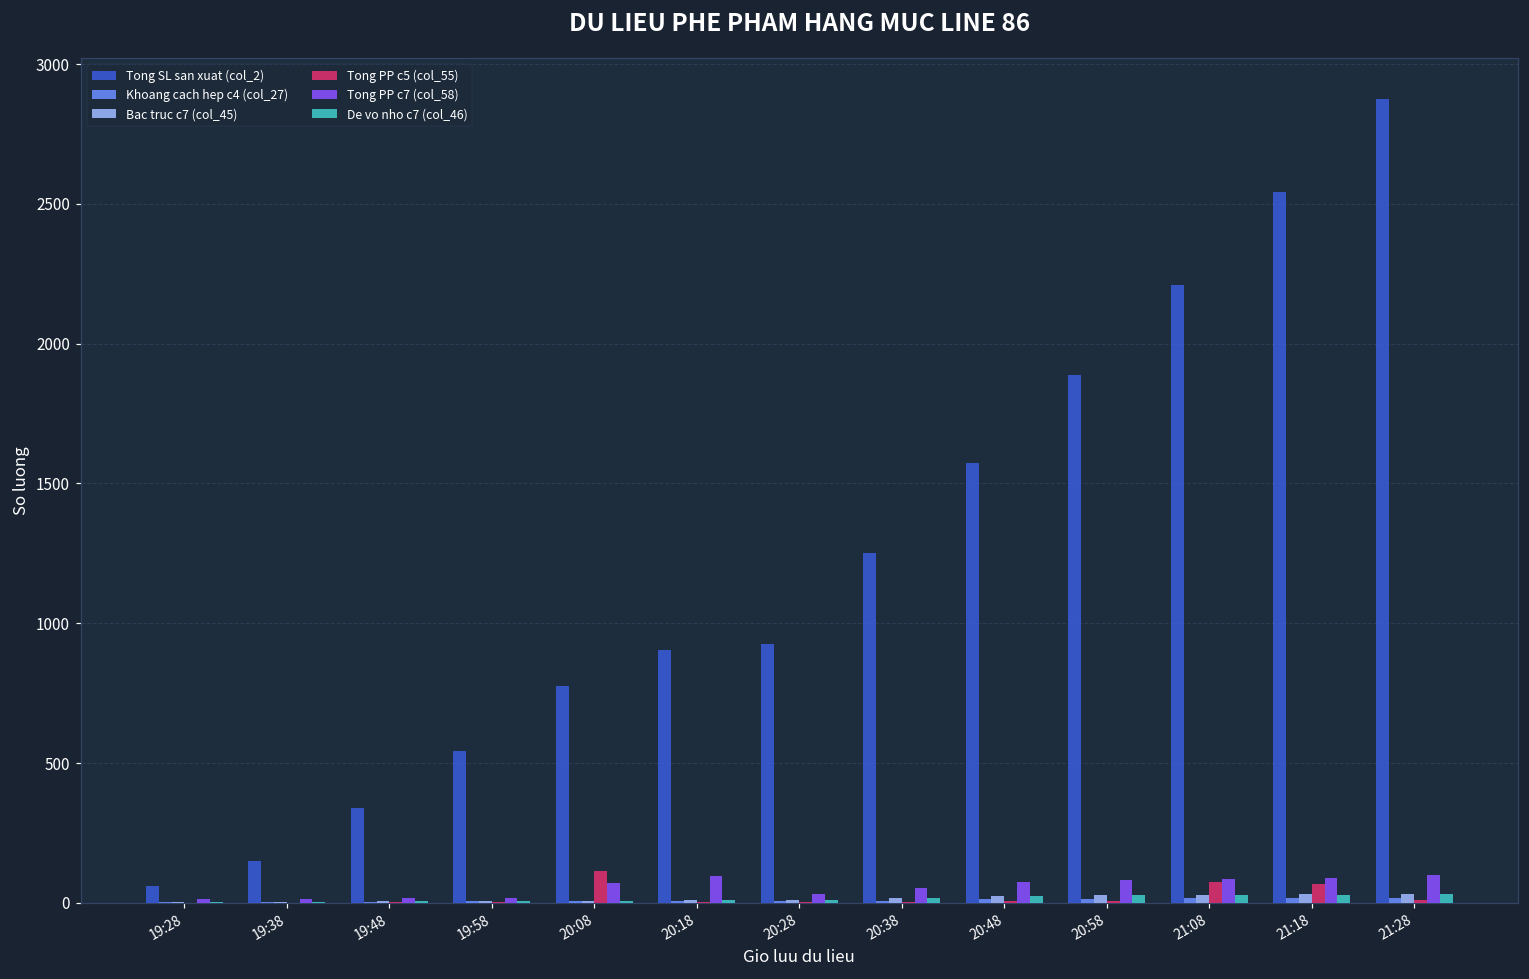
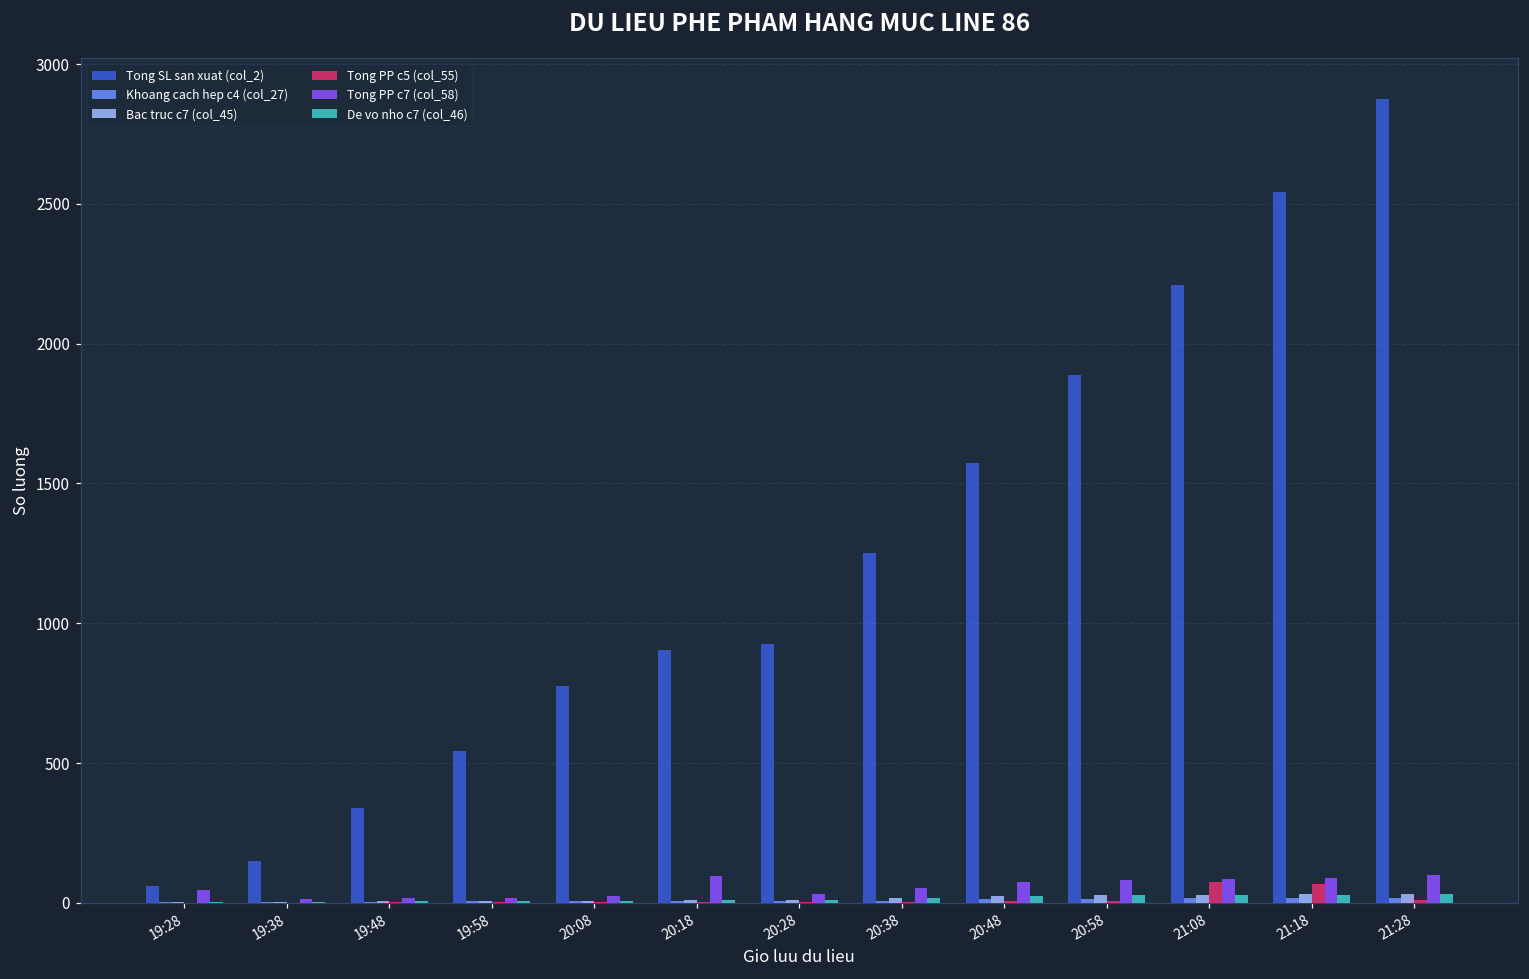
Tong PP c7 (col_58), 19:28: 10 -> 50
Tong PP c5 (col_55), 20:08: 120 -> 0
Tong PP c7 (col_58), 20:08: 70 -> 20
